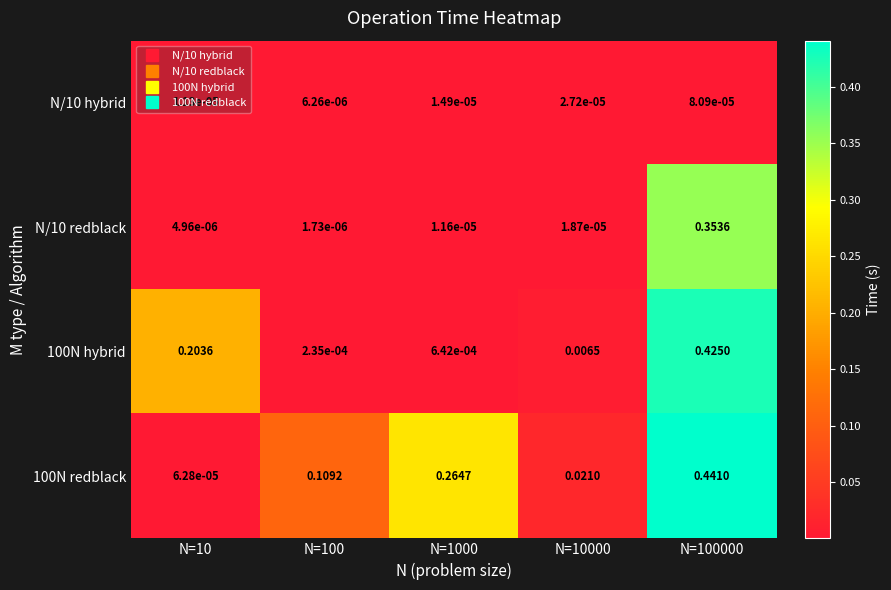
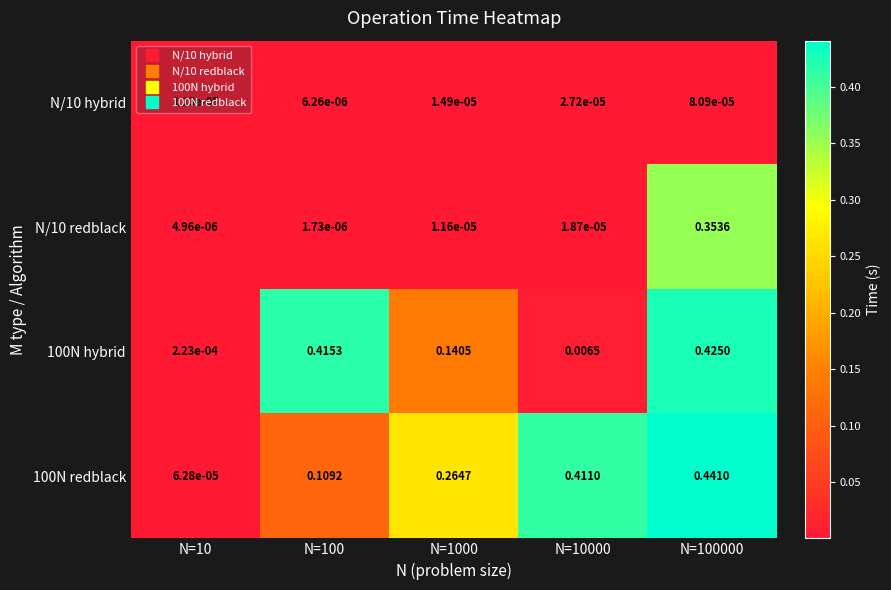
100N hybrid, N=10: 0.2036 -> 2.23e-04
100N hybrid, N=100: 2.35e-04 -> 0.4153
100N hybrid, N=1000: 6.42e-04 -> 0.1405
100N redblack, N=10000: 0.0210 -> 0.4110
